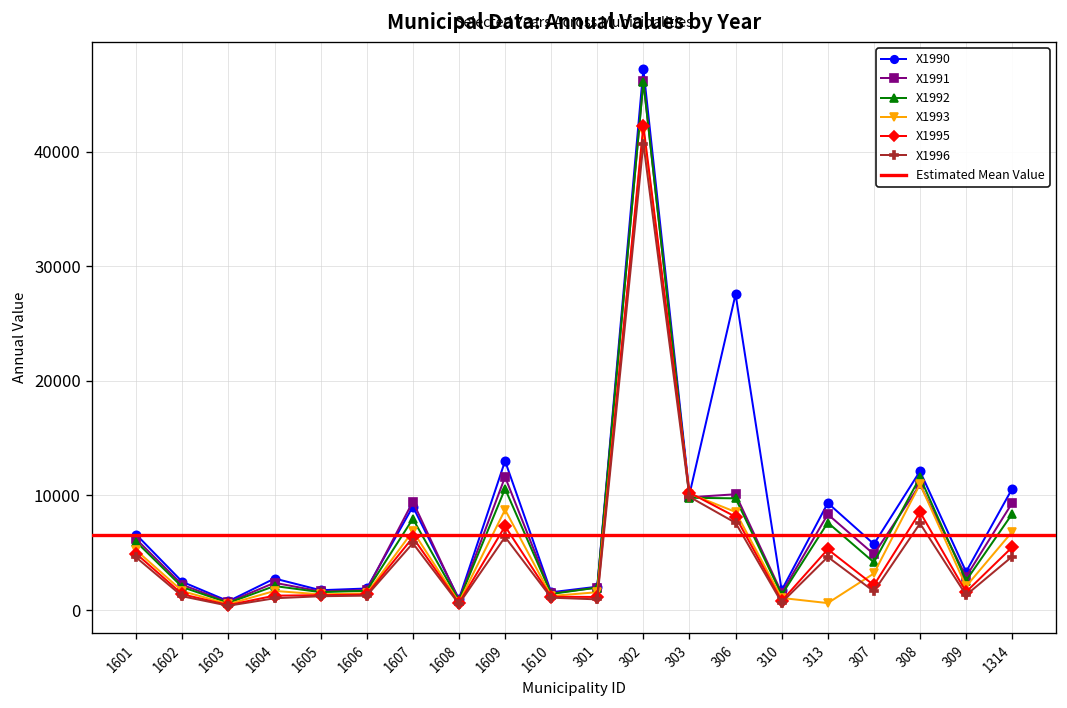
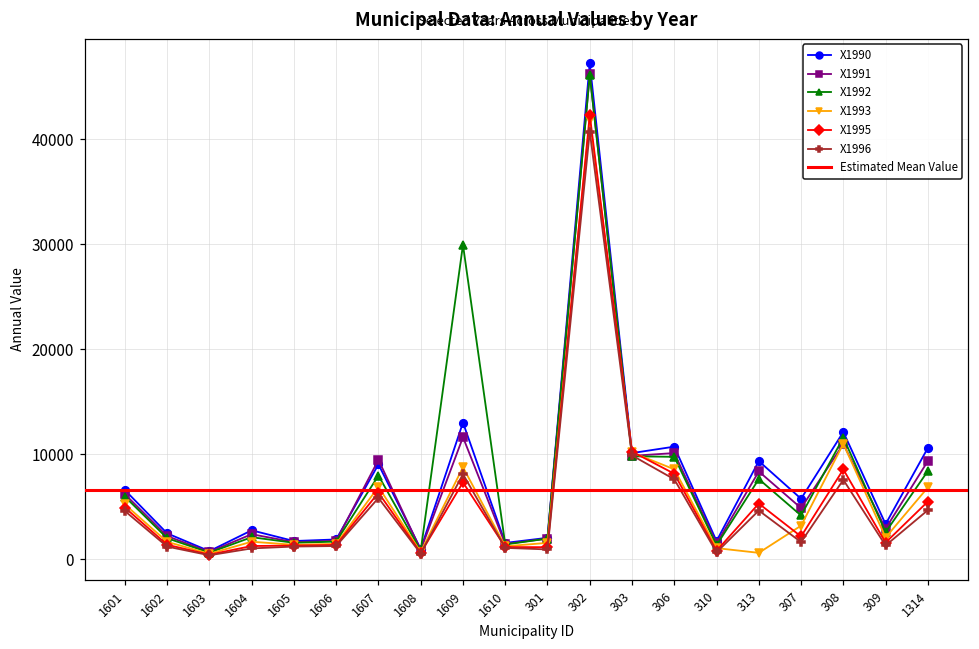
X1992, 1609: 11000 -> 30000
X1996, 1609: 6000 -> 8000
X1990, 306: 28000 -> 11000
